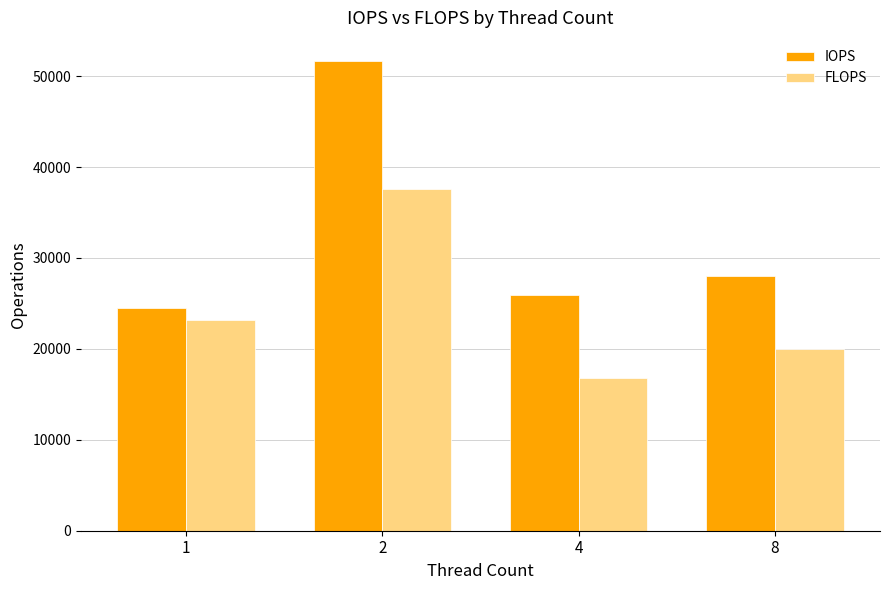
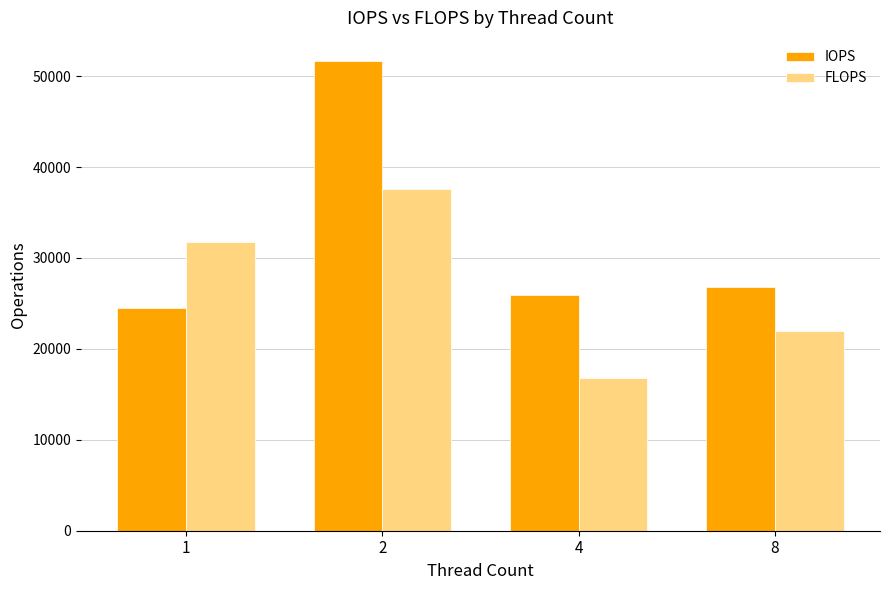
FLOPS, 1: 23000 -> 32000
IOPS, 8: 28000 -> 27000
FLOPS, 8: 20000 -> 22000
